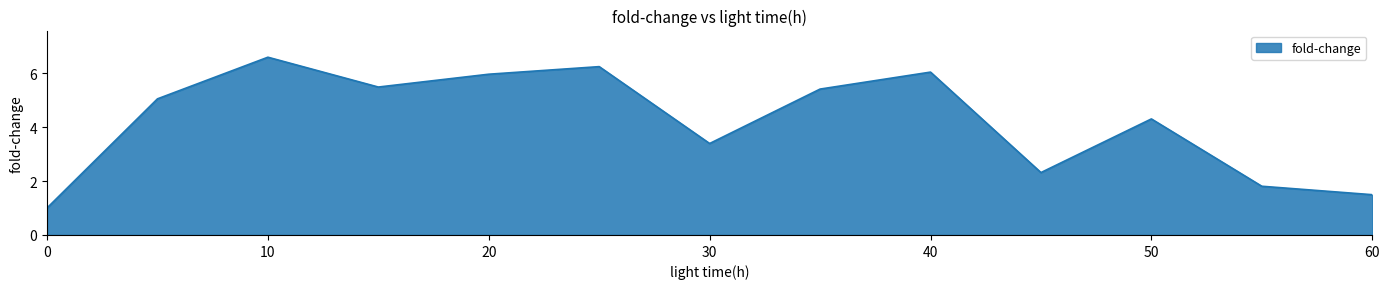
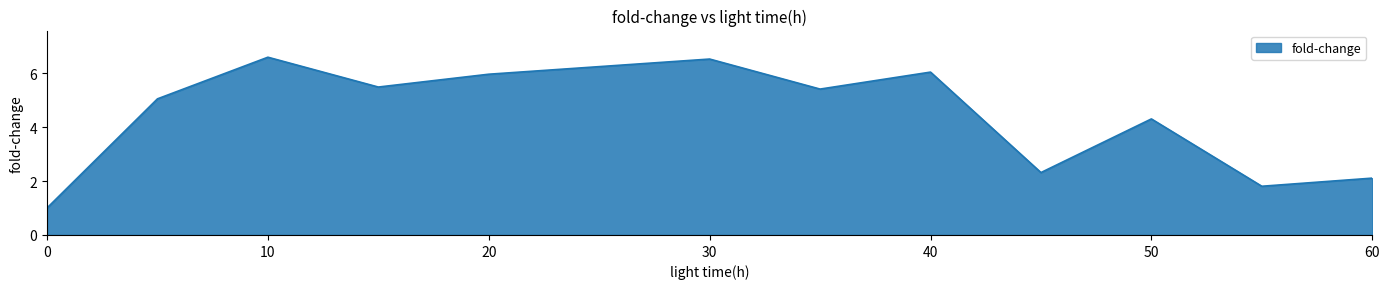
30: 3.4 -> 6.5
60: 1.5 -> 2.1
